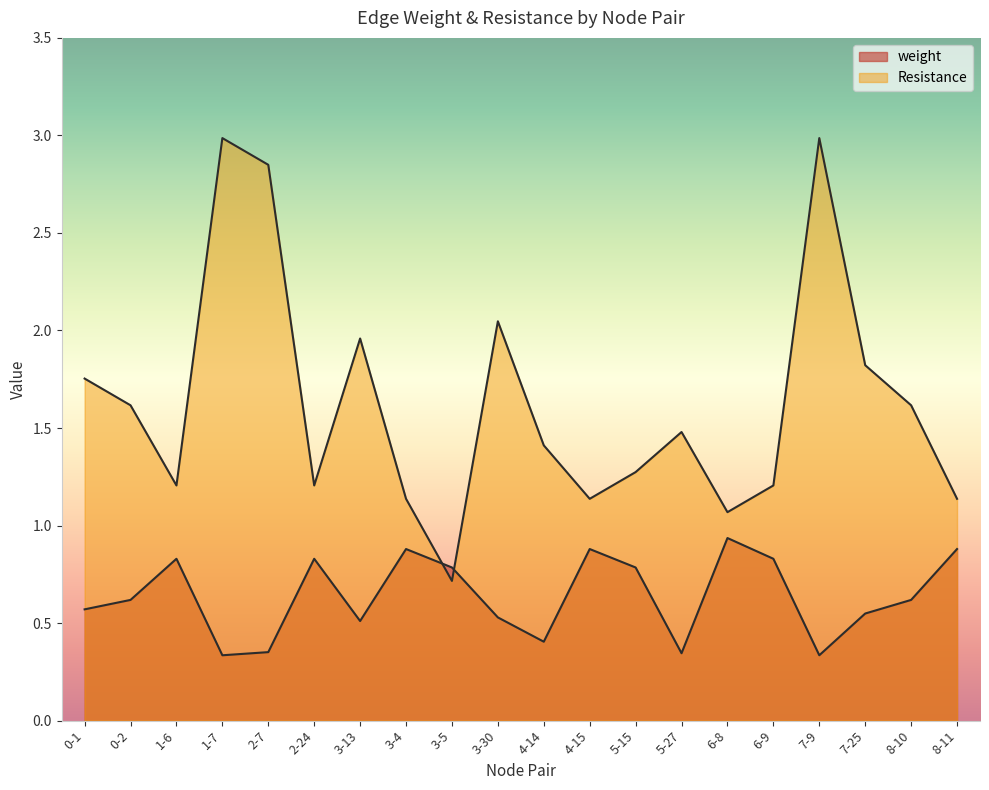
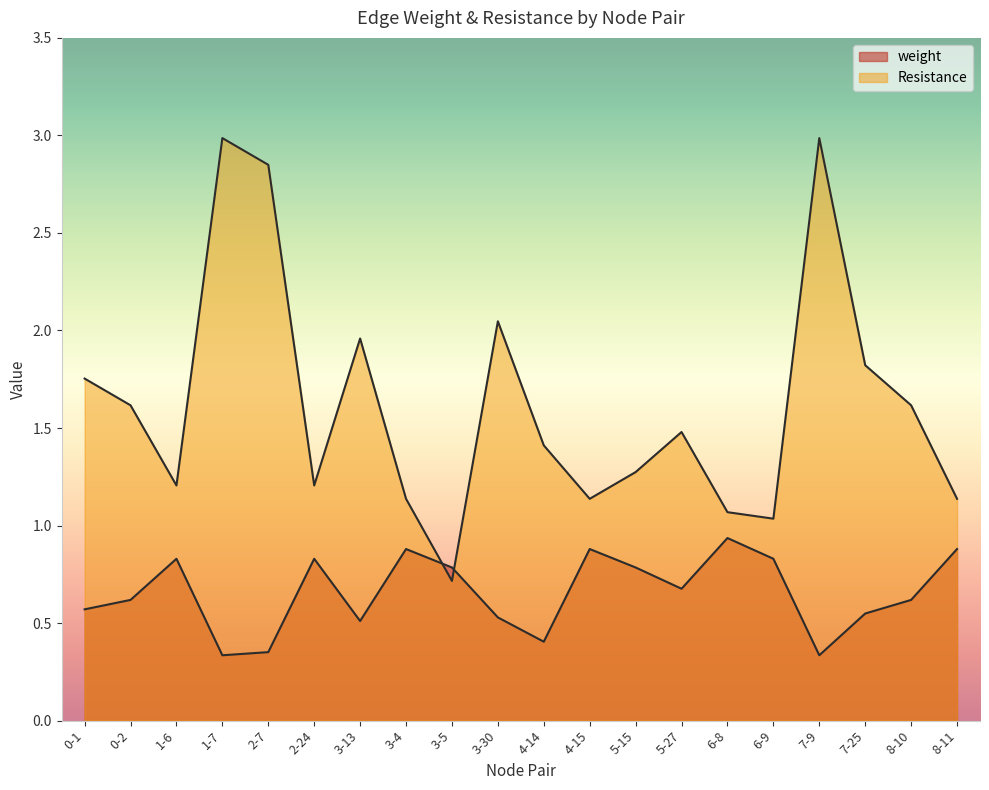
weight, 5-27: 0.35 -> 0.68
Resistance, 6-9: 1.21 -> 1.04
